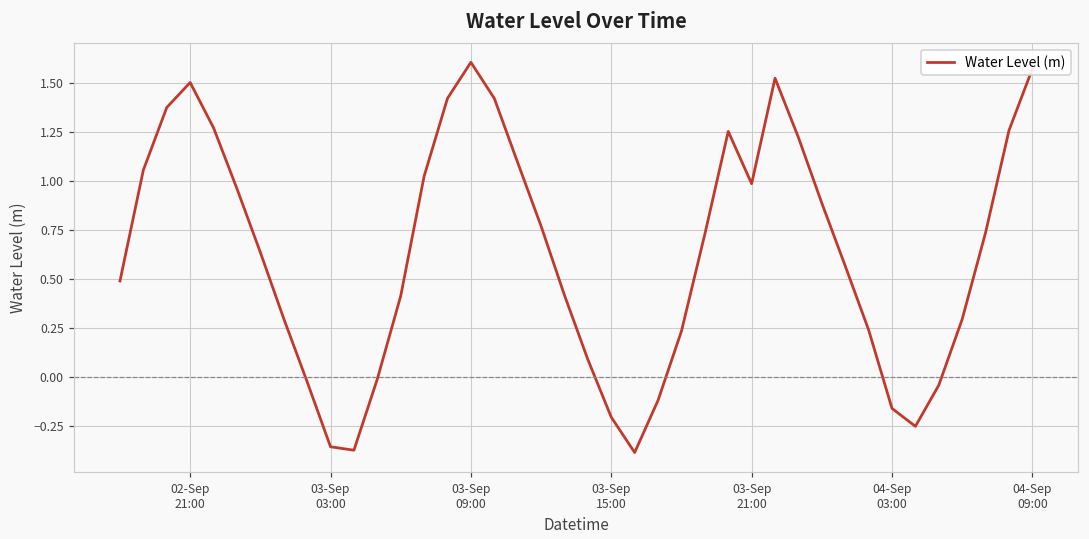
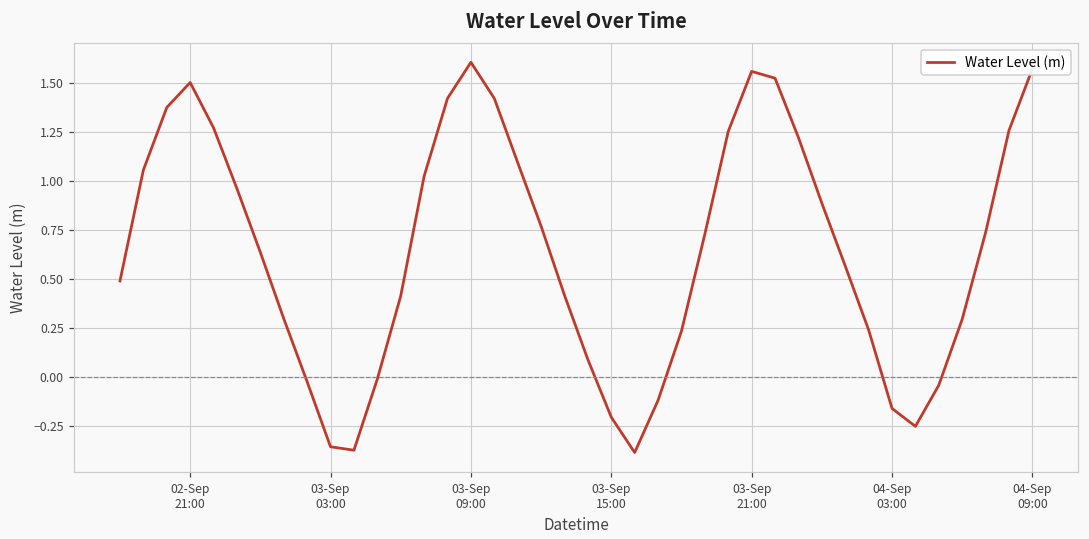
03-Sep 21:00: 0.98 -> 1.56
